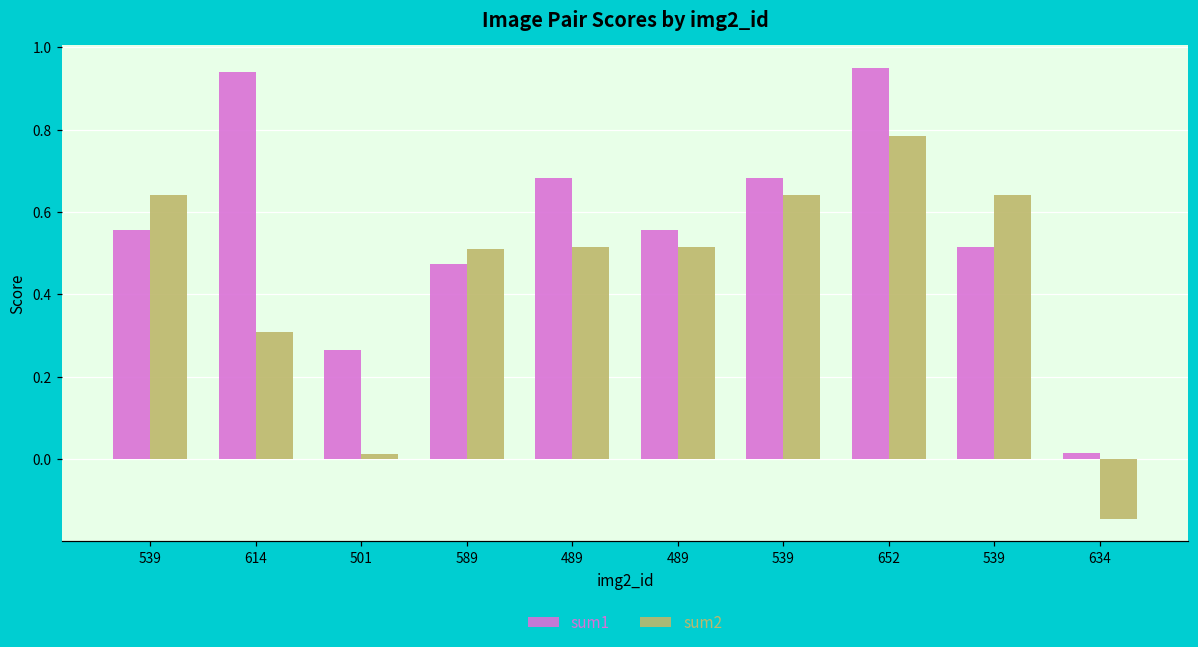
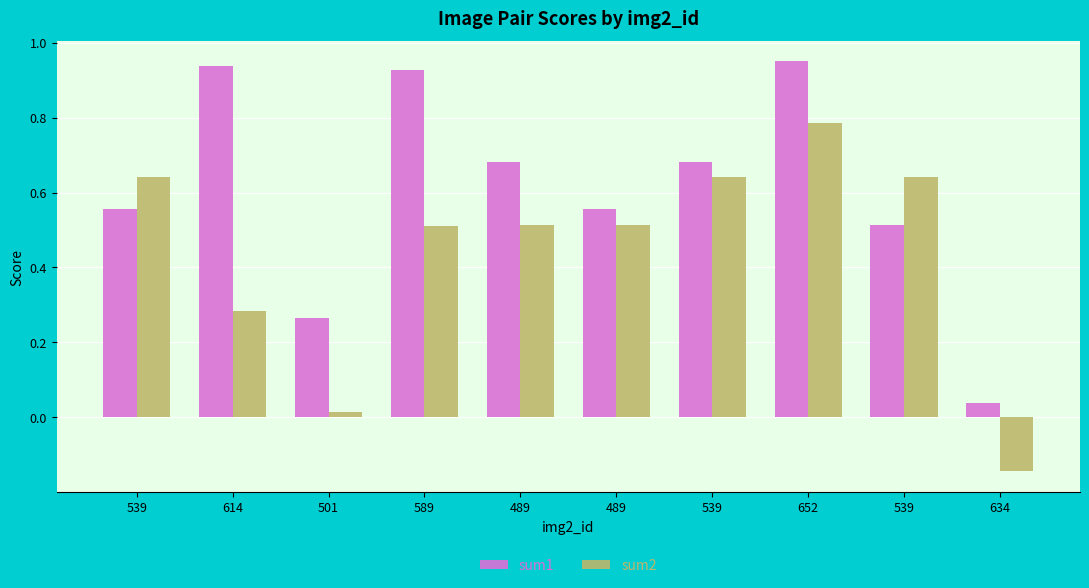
sum2, 614: 0.31 -> 0.28
sum1, 589: 0.47 -> 0.93
sum1, 634: 0.01 -> 0.04
